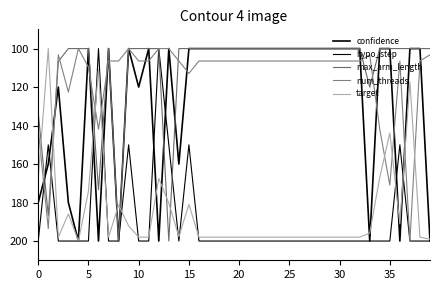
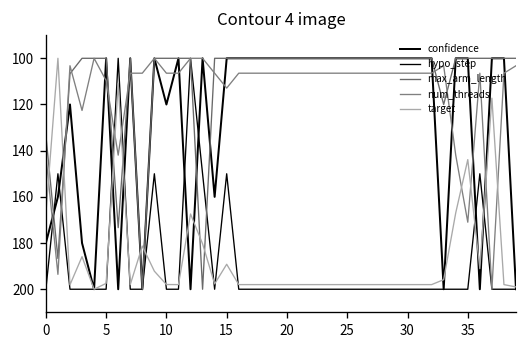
target, 5: 174 -> 197
target, 15: 181 -> 189
